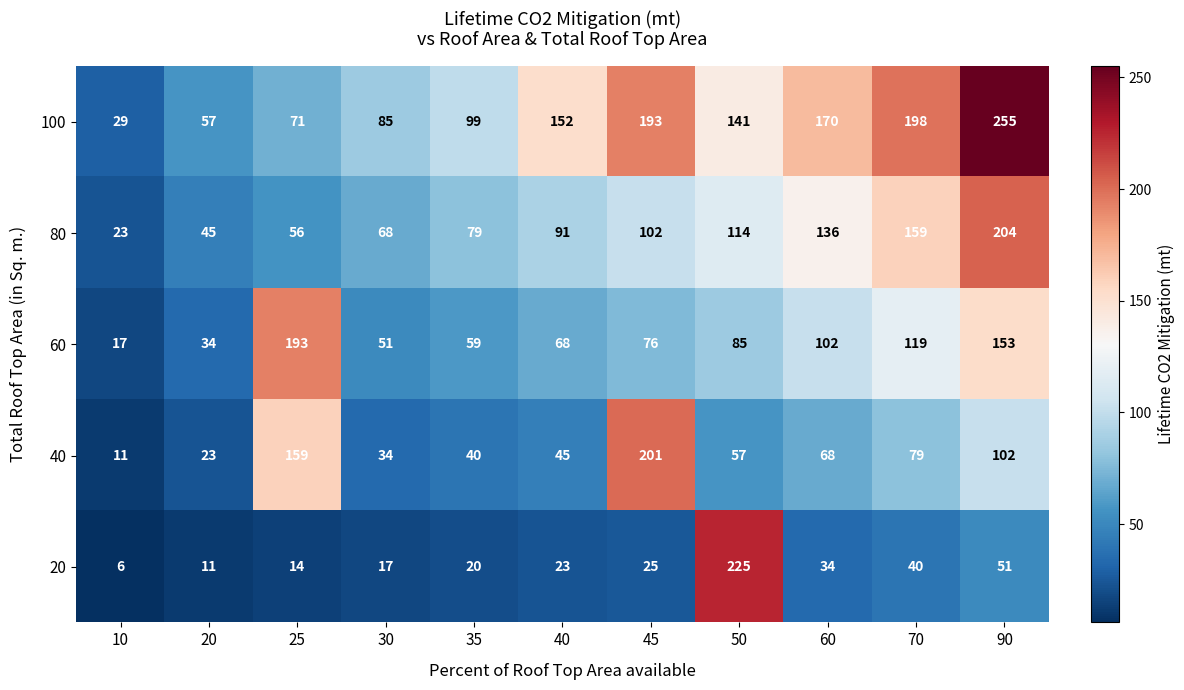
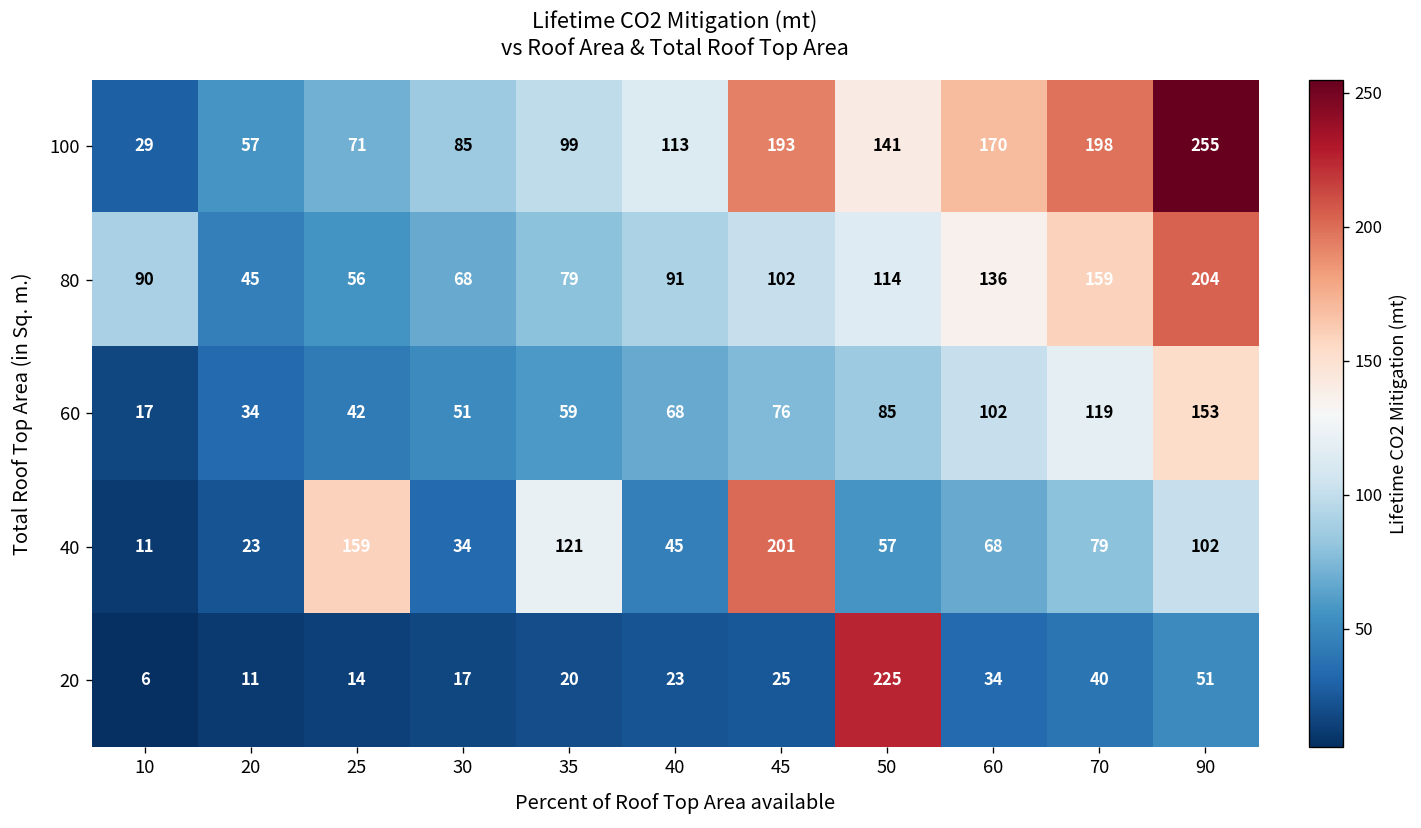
100, 40: 152 -> 113
80, 10: 23 -> 90
60, 25: 193 -> 42
40, 35: 40 -> 121
